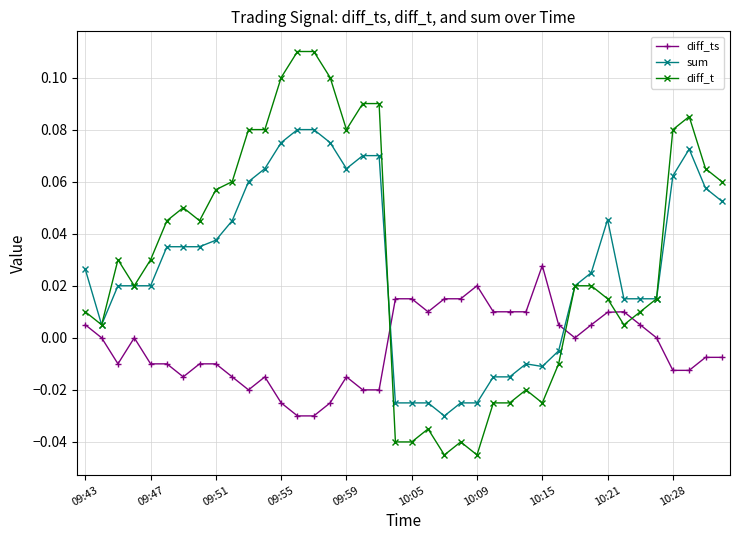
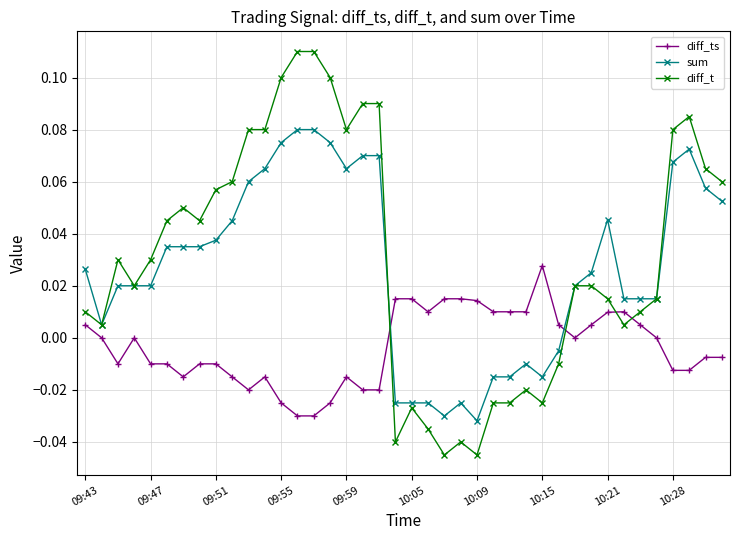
diff_t, 10:05: -0.040 -> -0.027
diff_ts, 10:09: 0.020 -> 0.014
sum, 10:09: -0.025 -> -0.032
sum, 10:15: -0.011 -> -0.015
sum, 10:28: 0.062 -> 0.067
